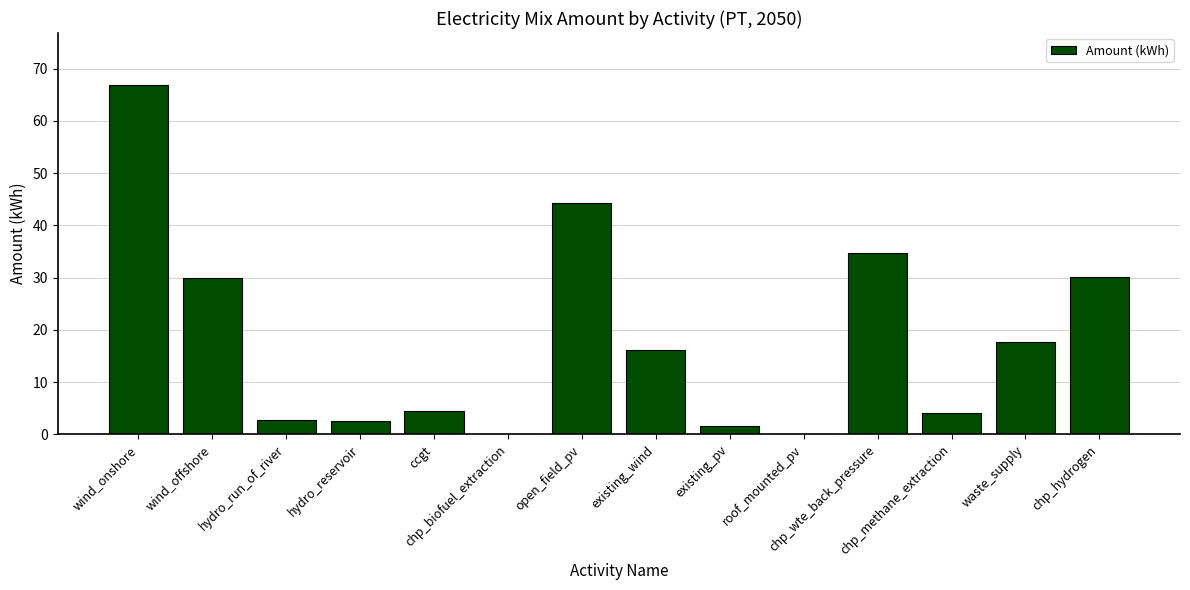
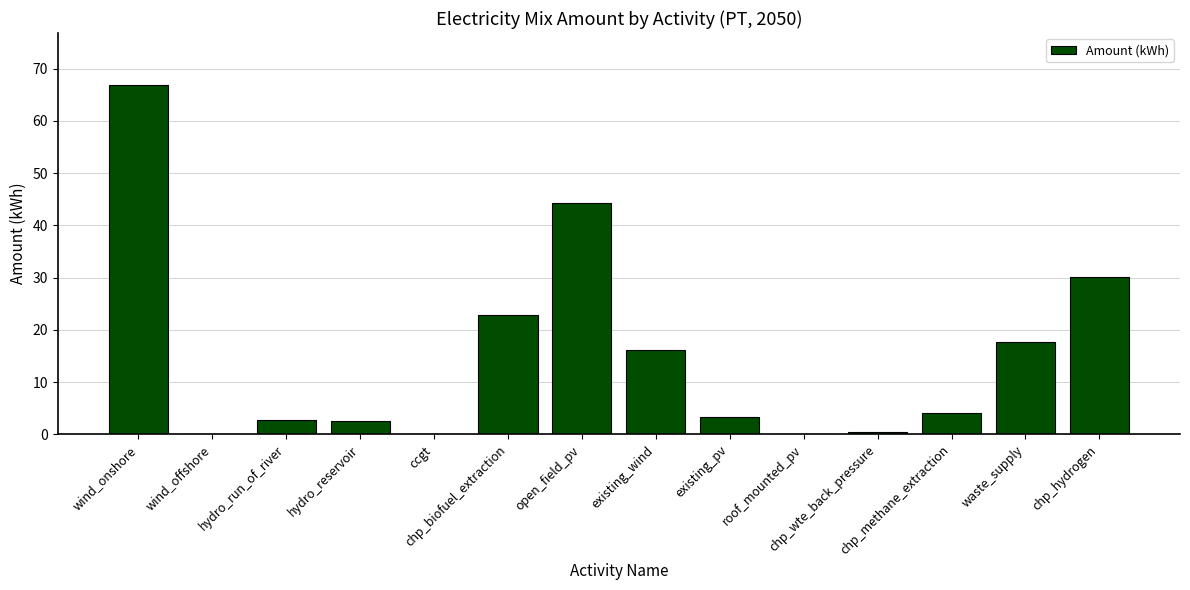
wind_offshore: 30 -> 0
ccgt: 5 -> 0
chp_biofuel_extraction: 0 -> 23
existing_pv: 2 -> 3
chp_wte_back_pressure: 35 -> 0
